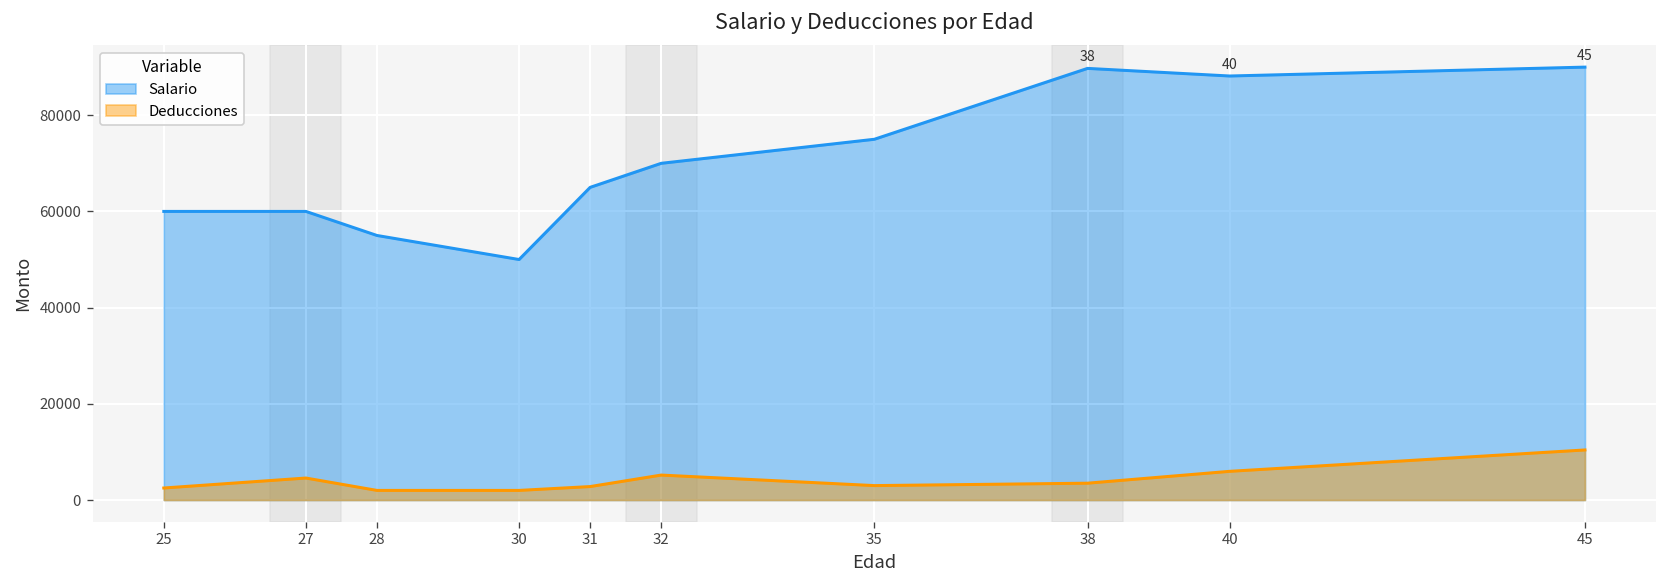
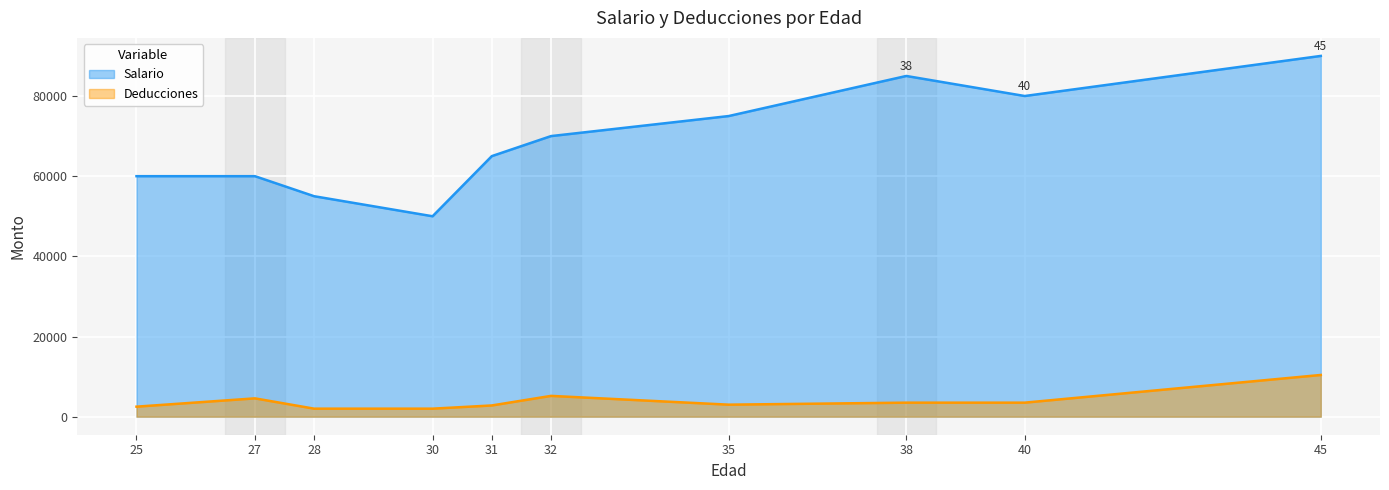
Salario, 38: 90000 -> 85000
Salario, 40: 88000 -> 80000
Deducciones, 40: 6000 -> 4000
